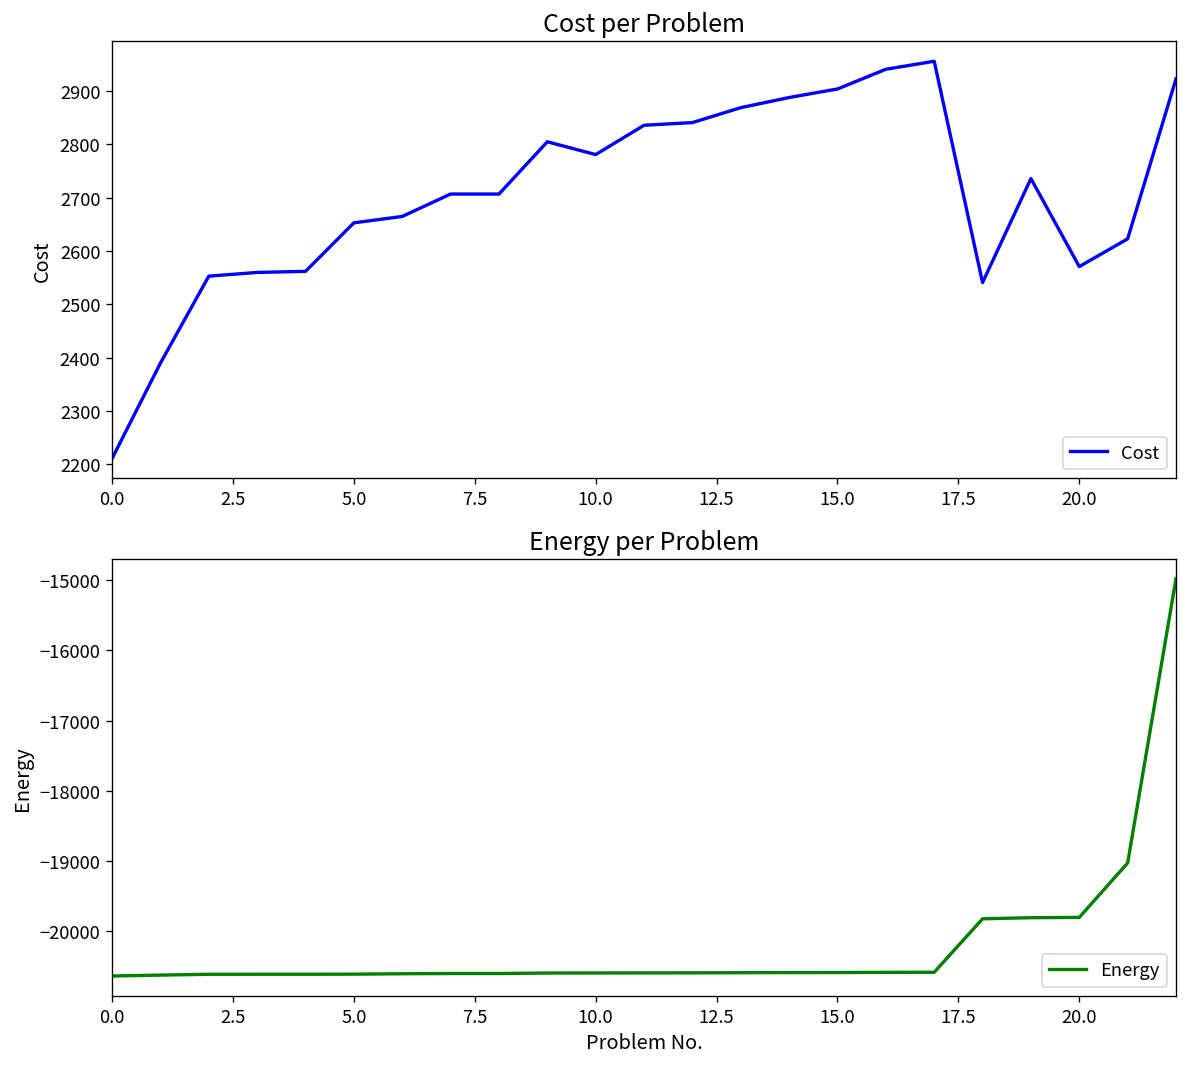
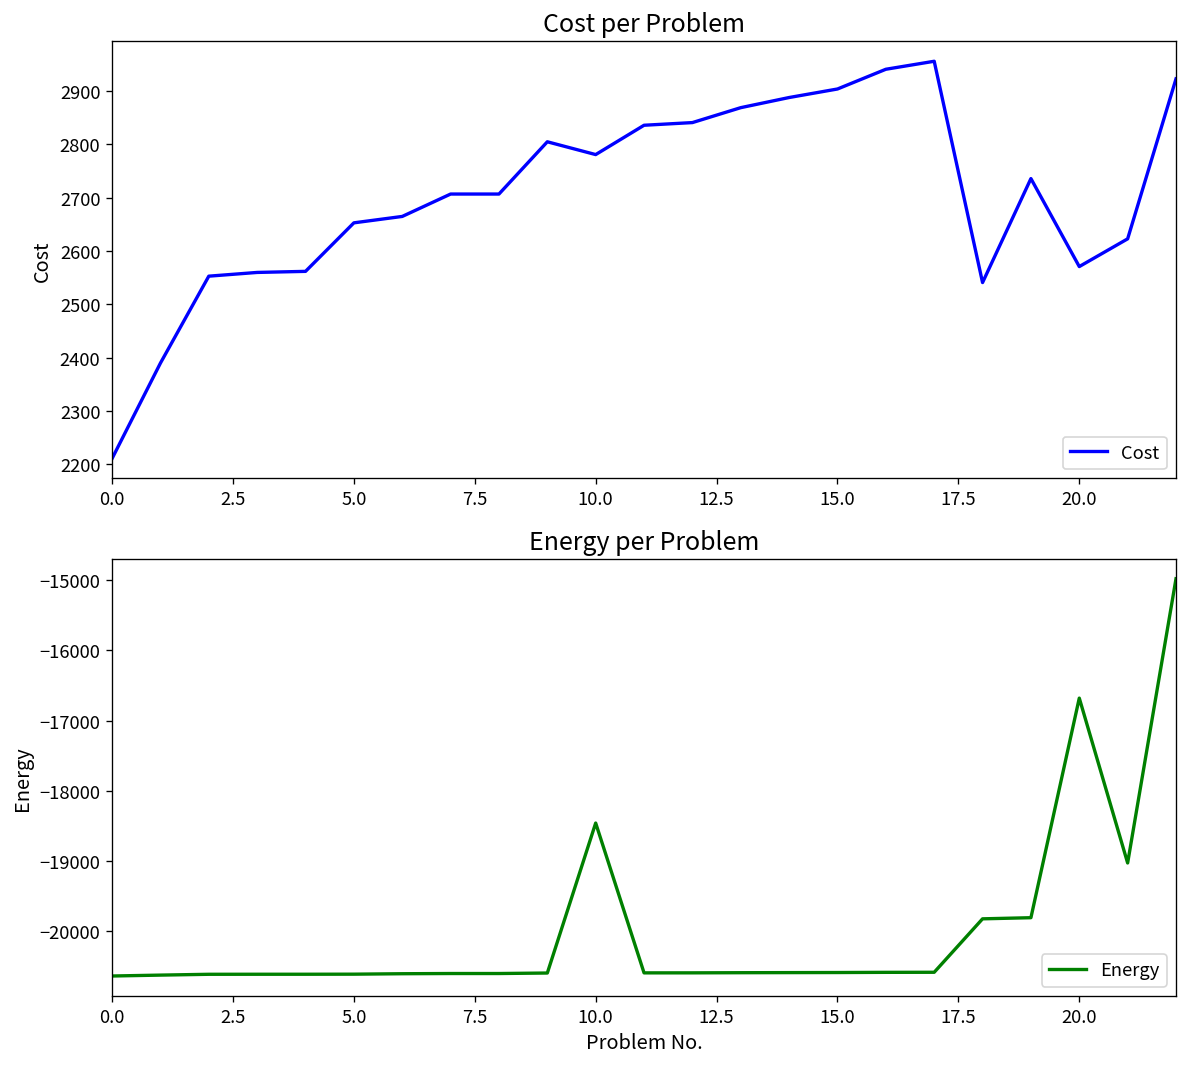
Energy per Problem, 10.0: -20600 -> -18500
Energy per Problem, 20.0: -19800 -> -16700
